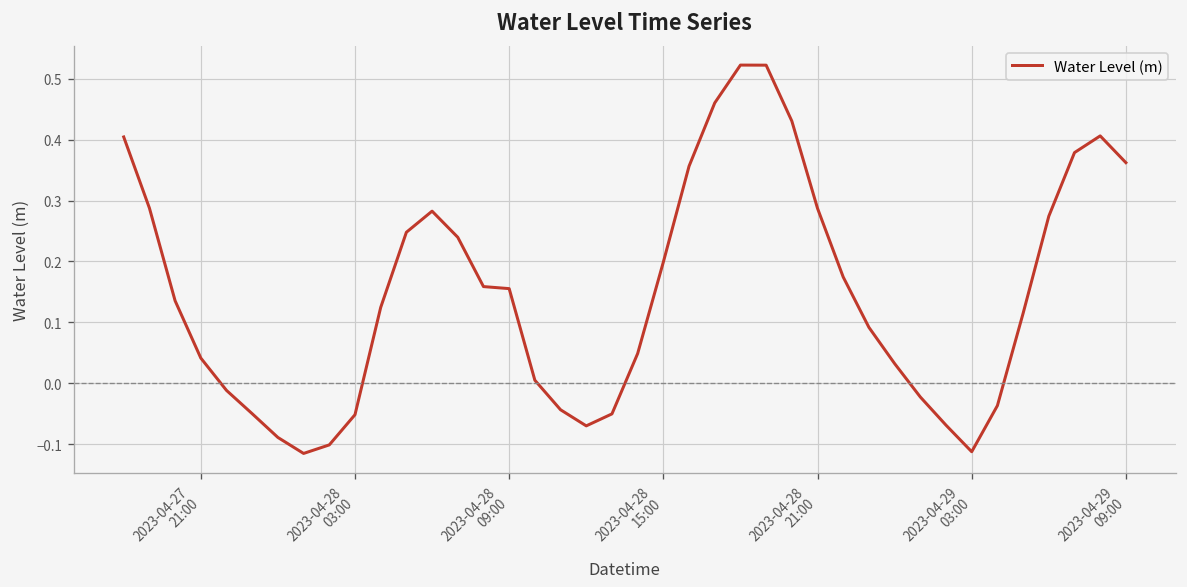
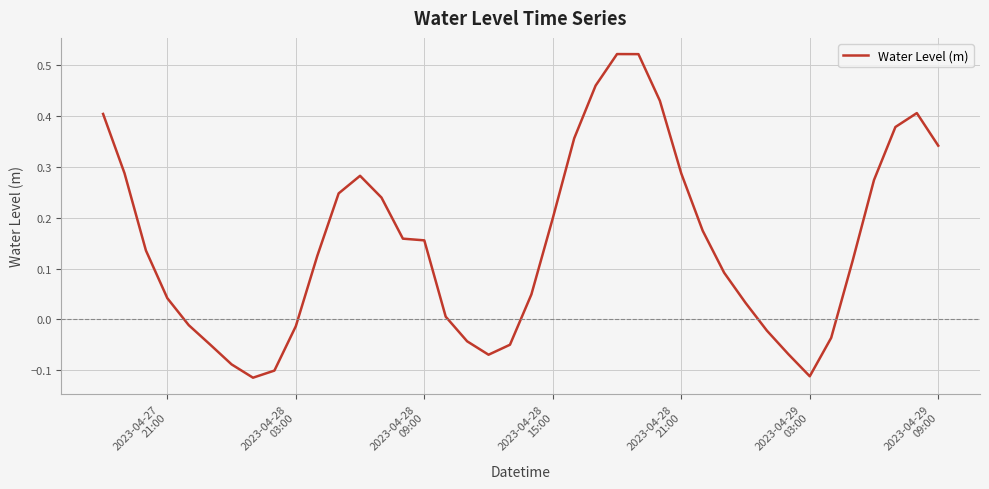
2023-04-28 03:00: -0.05 -> -0.01
2023-04-29 09:00: 0.36 -> 0.34
